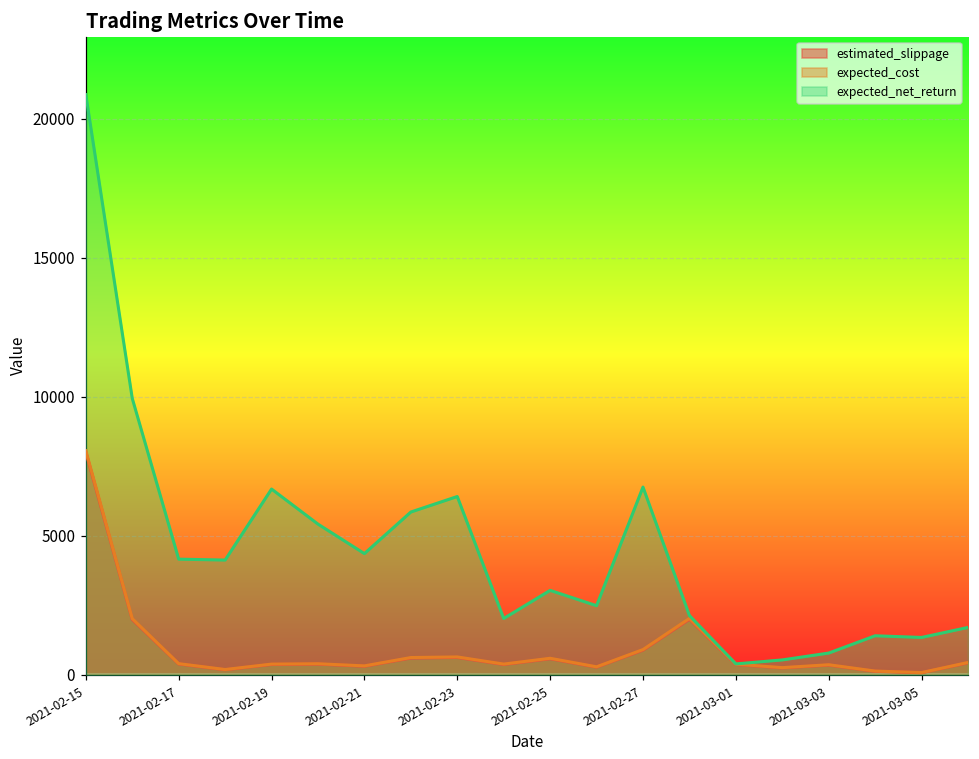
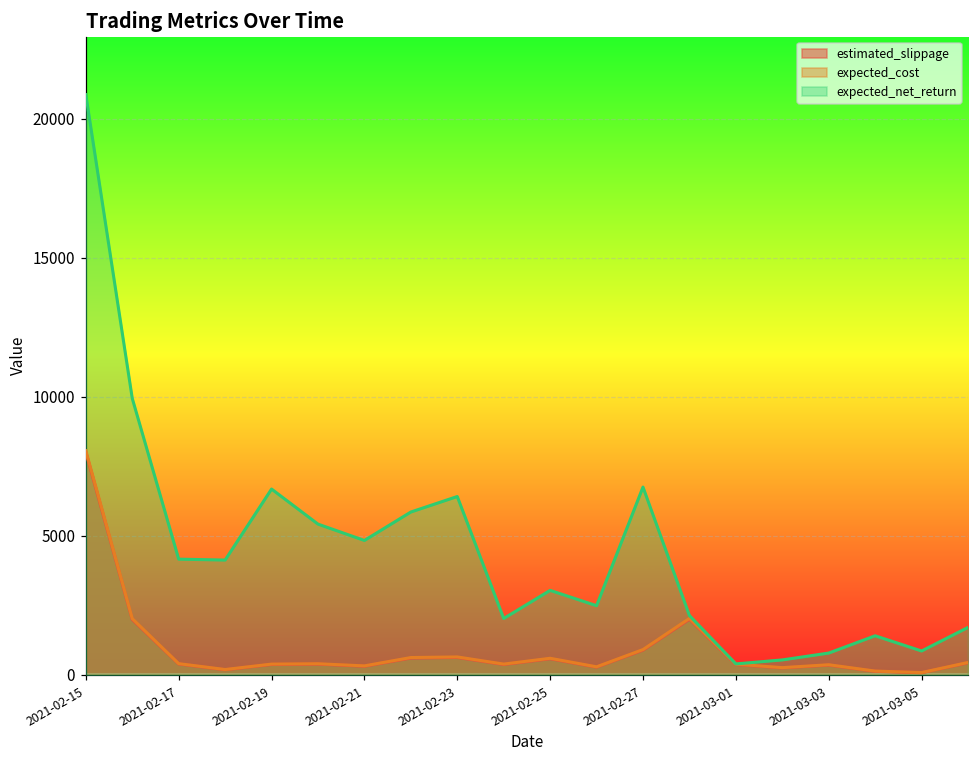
expected_net_return, 2021-02-21: 4400 -> 4800
expected_net_return, 2021-03-05: 1300 -> 900
